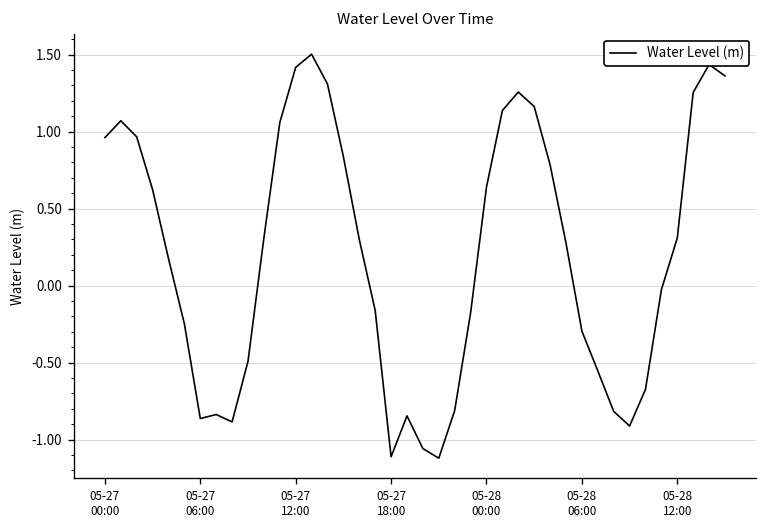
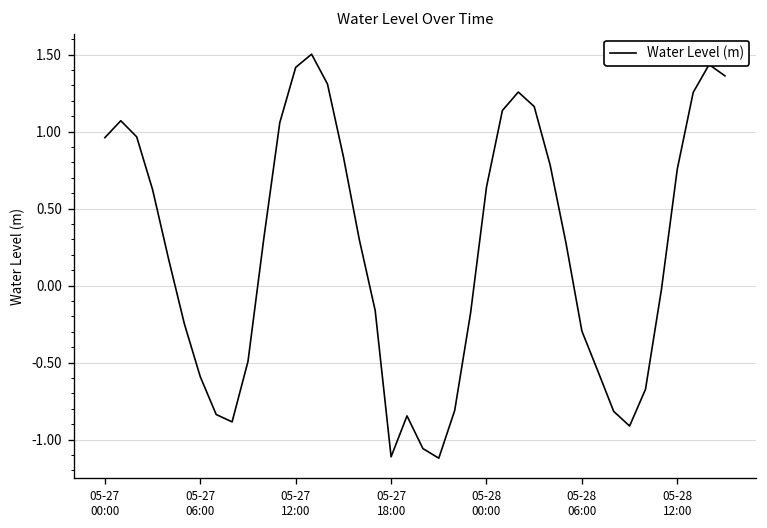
05-27 06:00: -0.86 -> -0.59
05-28 12:00: 0.31 -> 0.76
